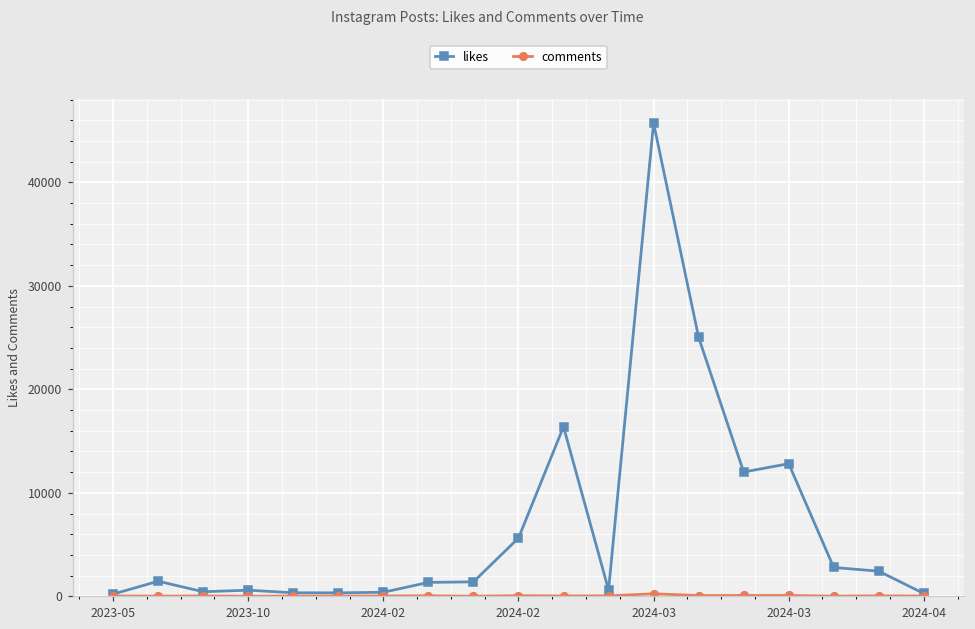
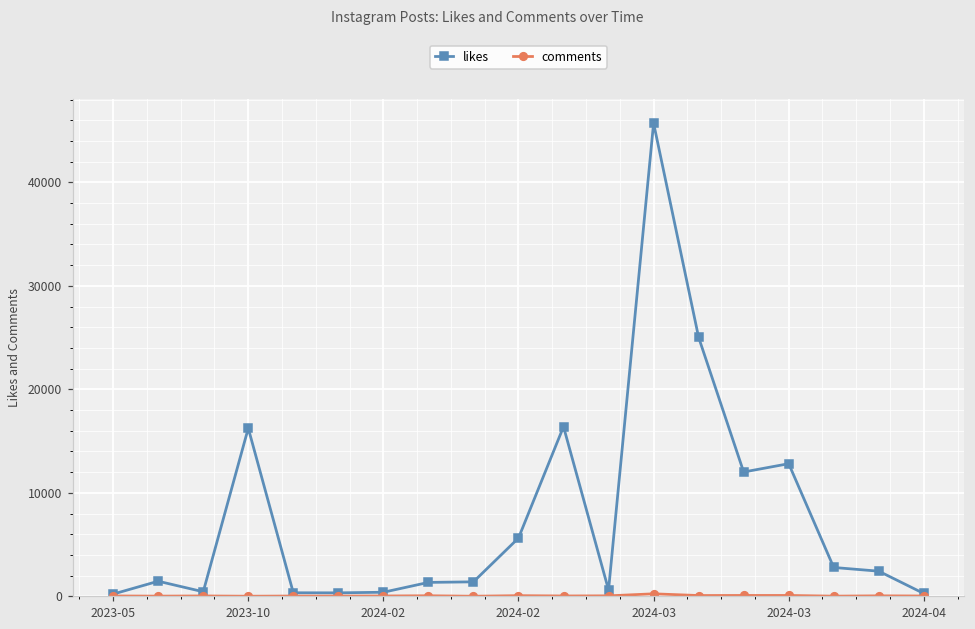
likes, 2023-10: 1000 -> 16000
